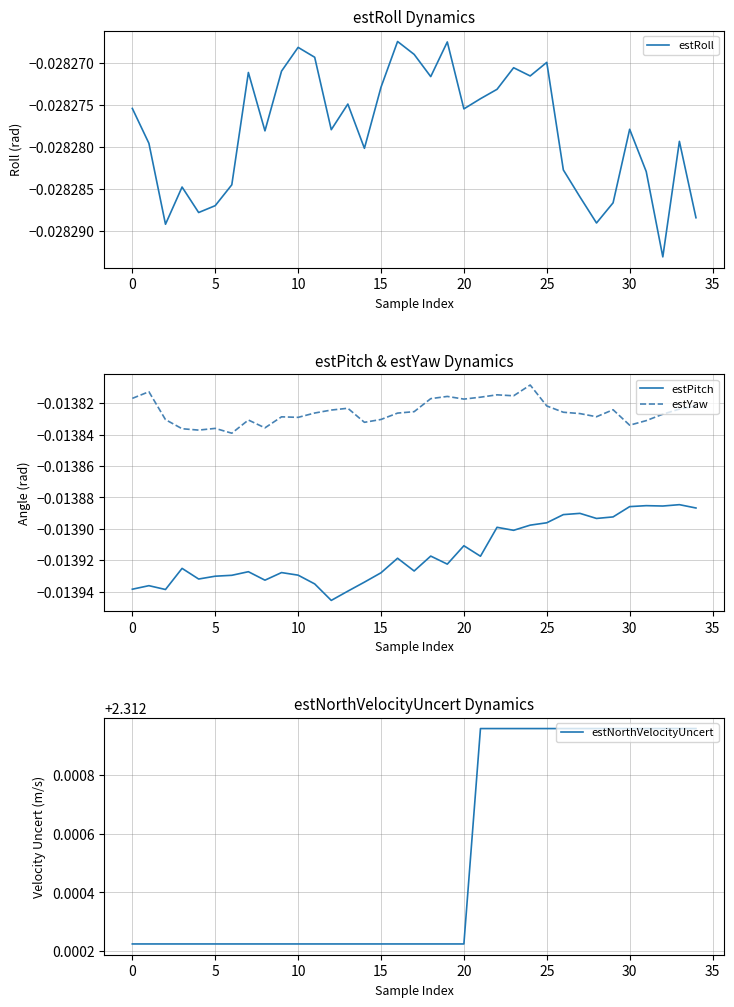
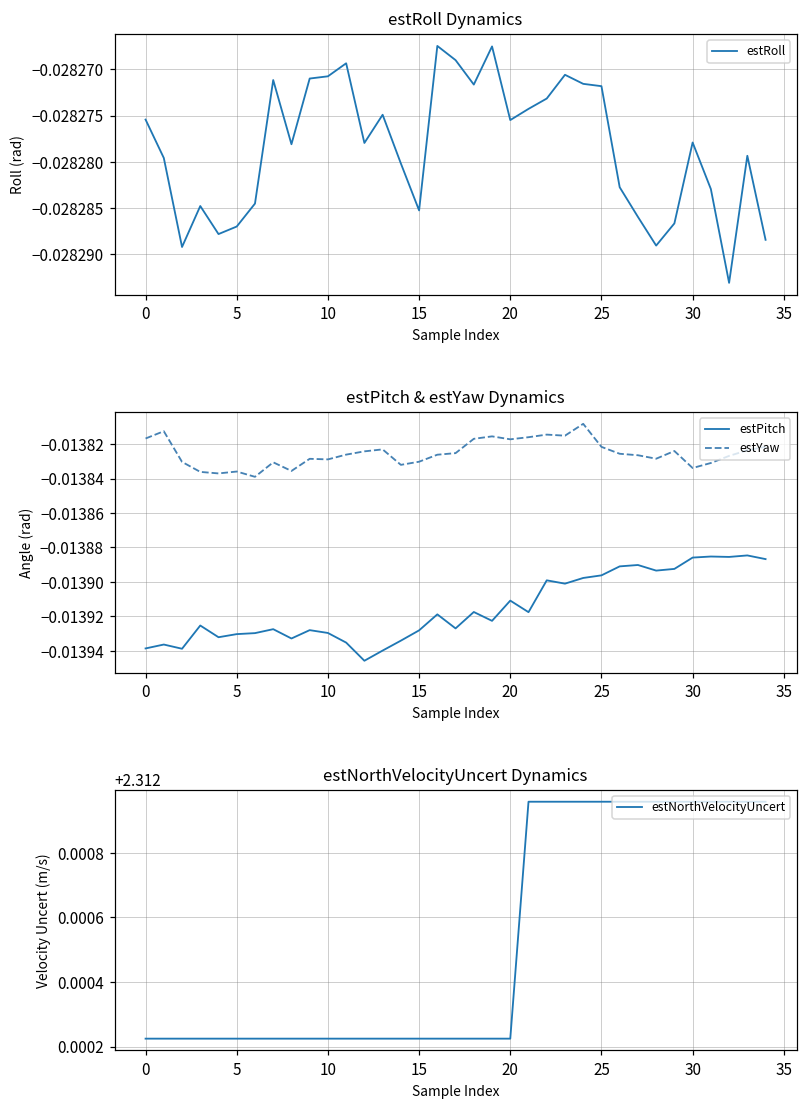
estRoll Dynamics, 10: -0.028268 -> -0.028271
estRoll Dynamics, 15: -0.028273 -> -0.028285
estRoll Dynamics, 25: -0.028270 -> -0.028272
